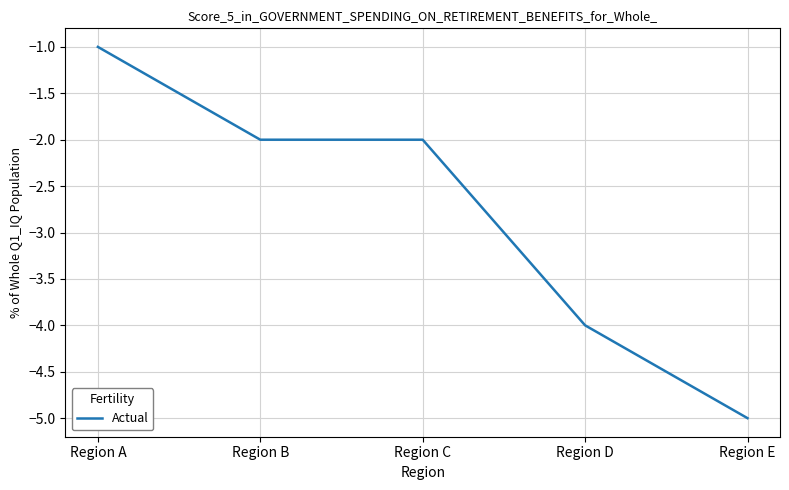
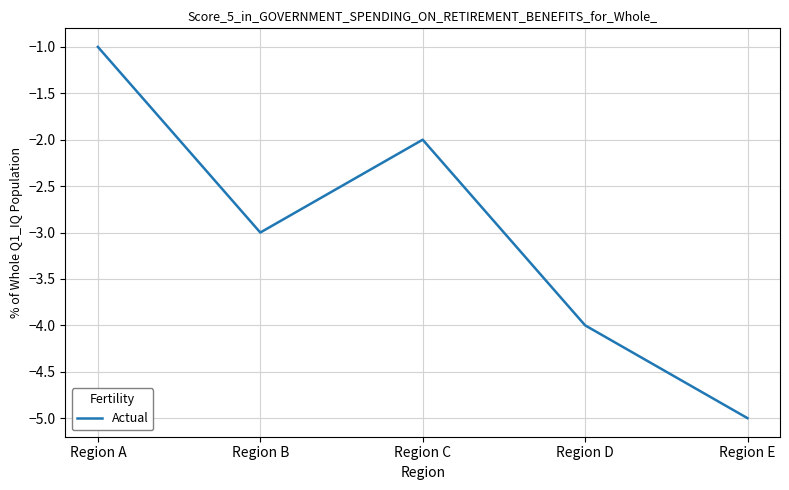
Region B: -2 -> -3
